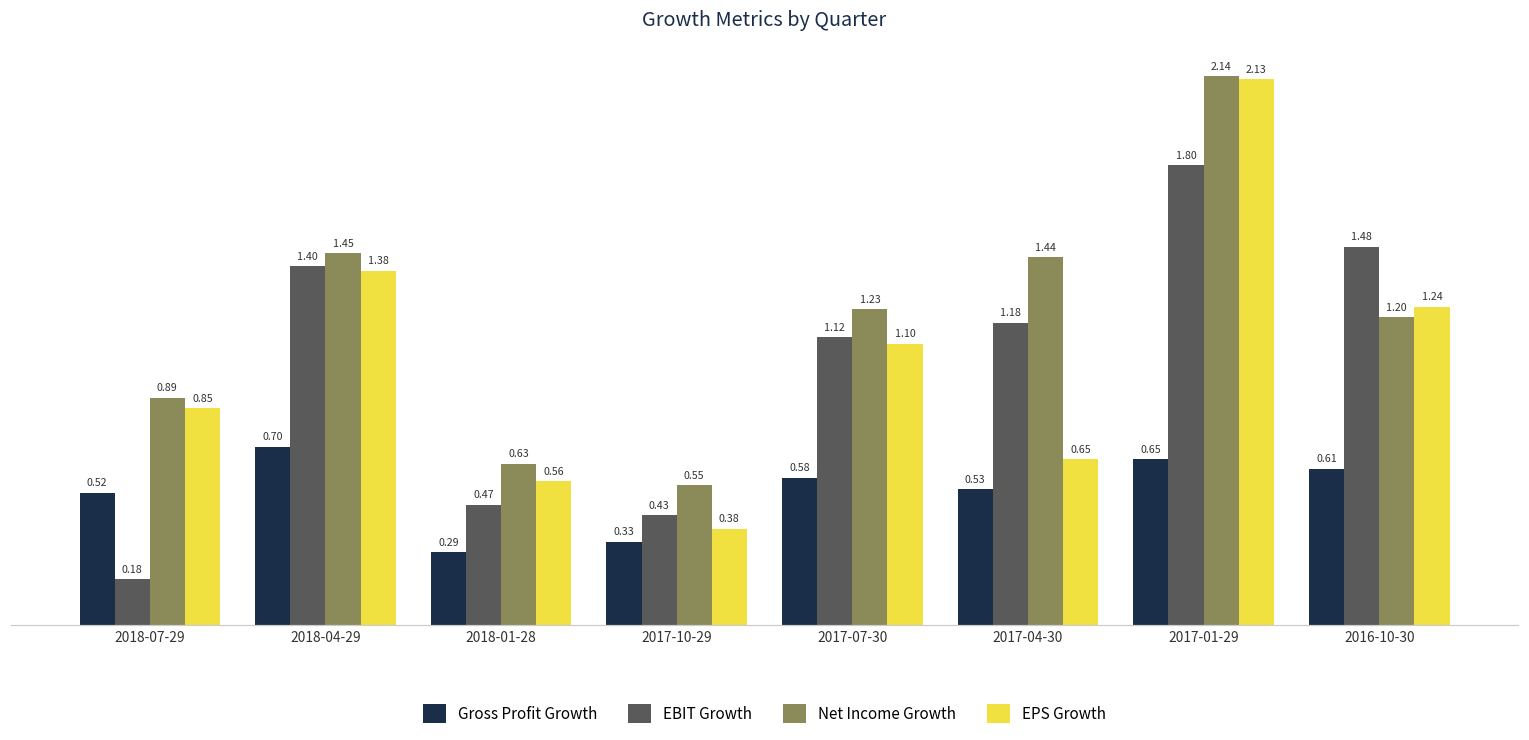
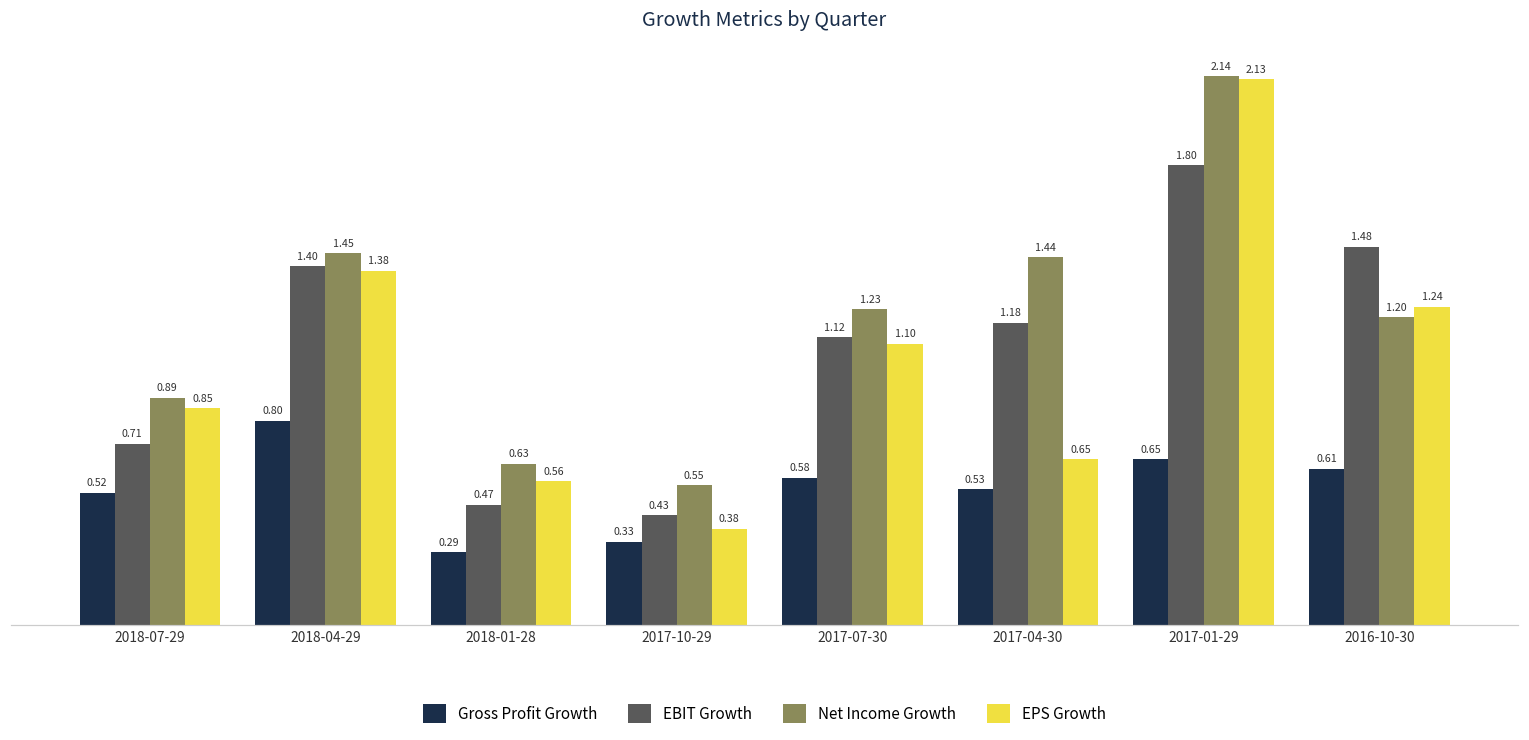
EBIT Growth, 2018-07-29: 0.18 -> 0.71
Gross Profit Growth, 2018-04-29: 0.70 -> 0.80
